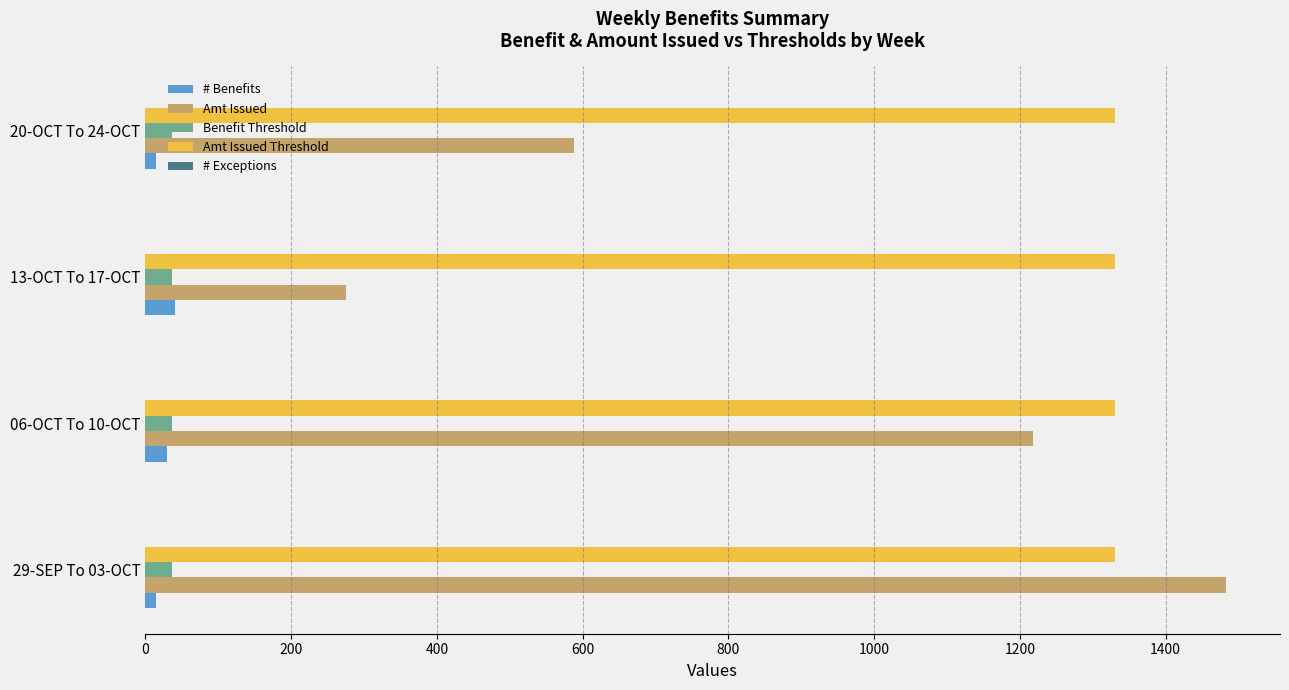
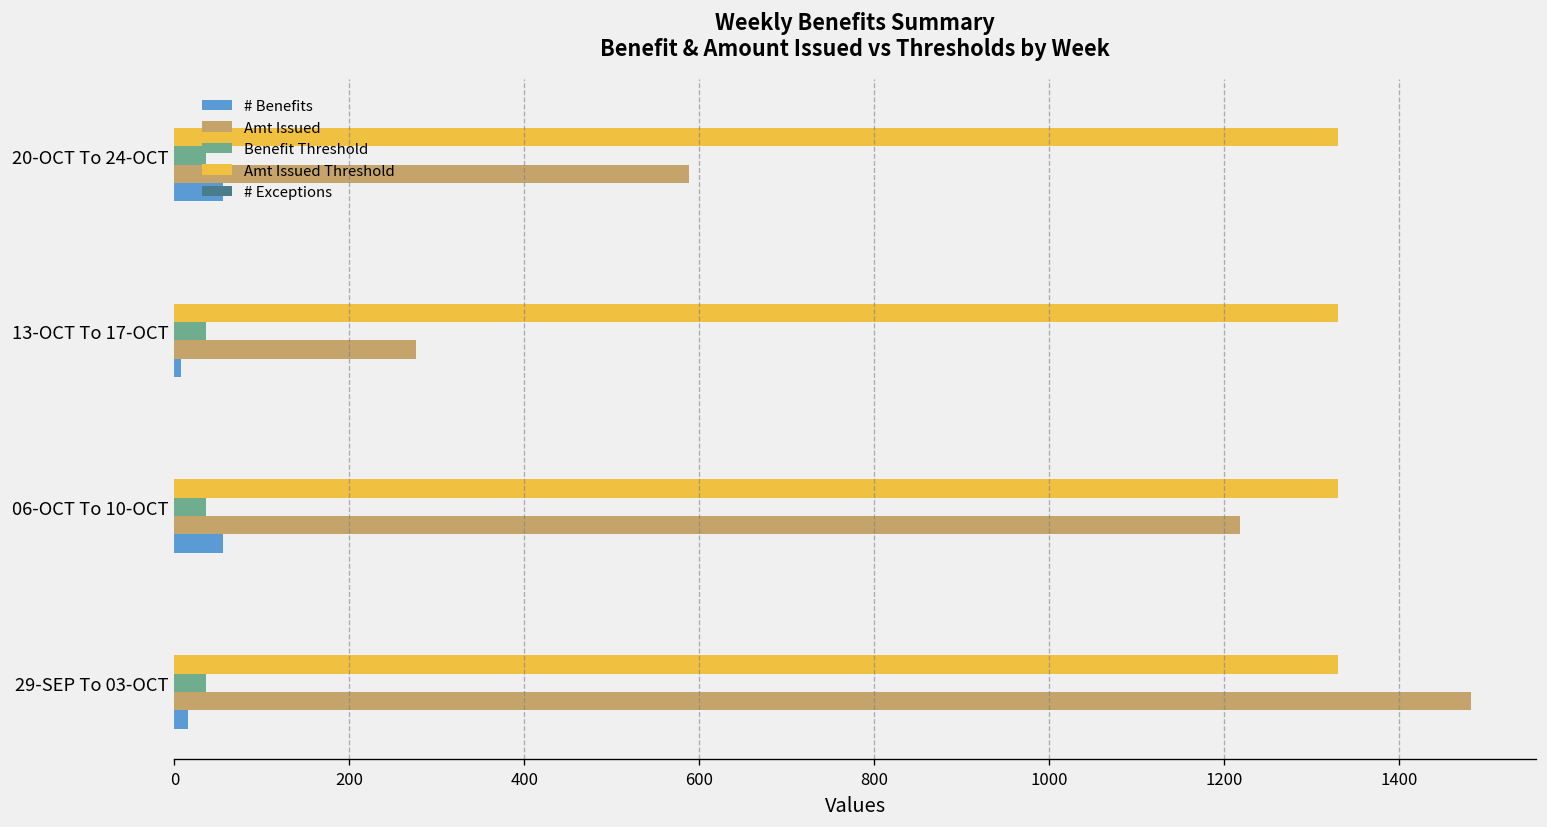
# Benefits, 20-OCT To 24-OCT: 10 -> 60
# Benefits, 13-OCT To 17-OCT: 40 -> 10
# Benefits, 06-OCT To 10-OCT: 30 -> 60
